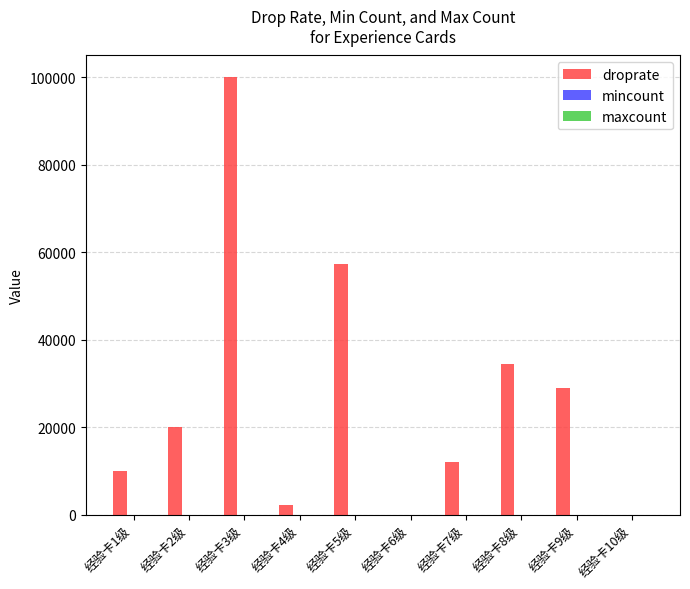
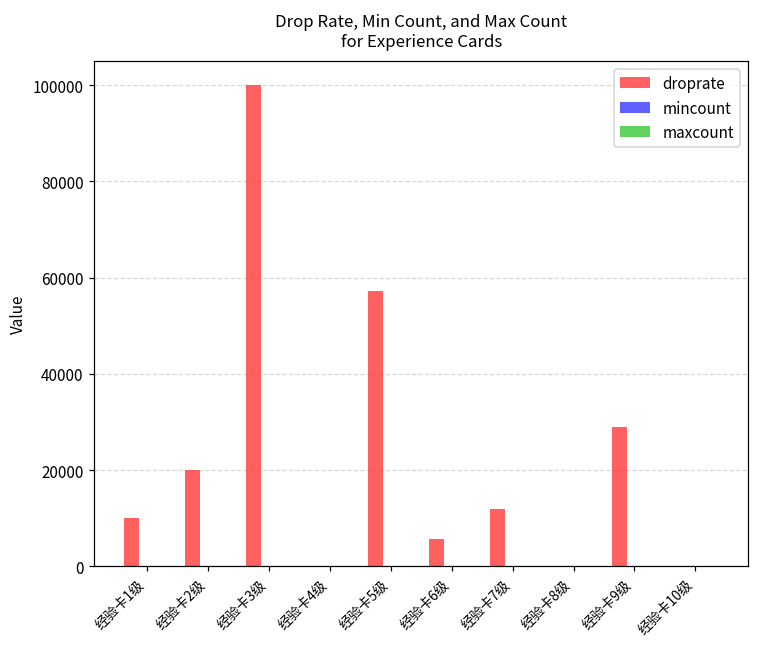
droprate, 经验卡4级: 2000 -> 0
droprate, 经验卡6级: 0 -> 6000
droprate, 经验卡8级: 34000 -> 0
